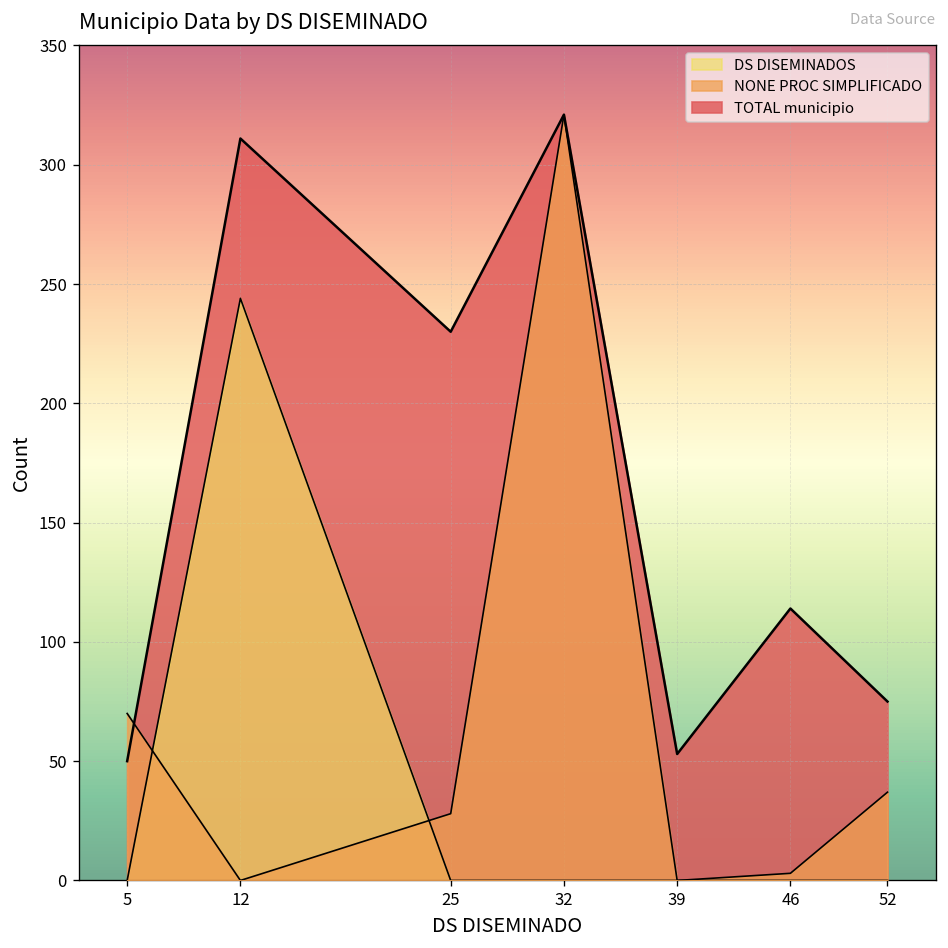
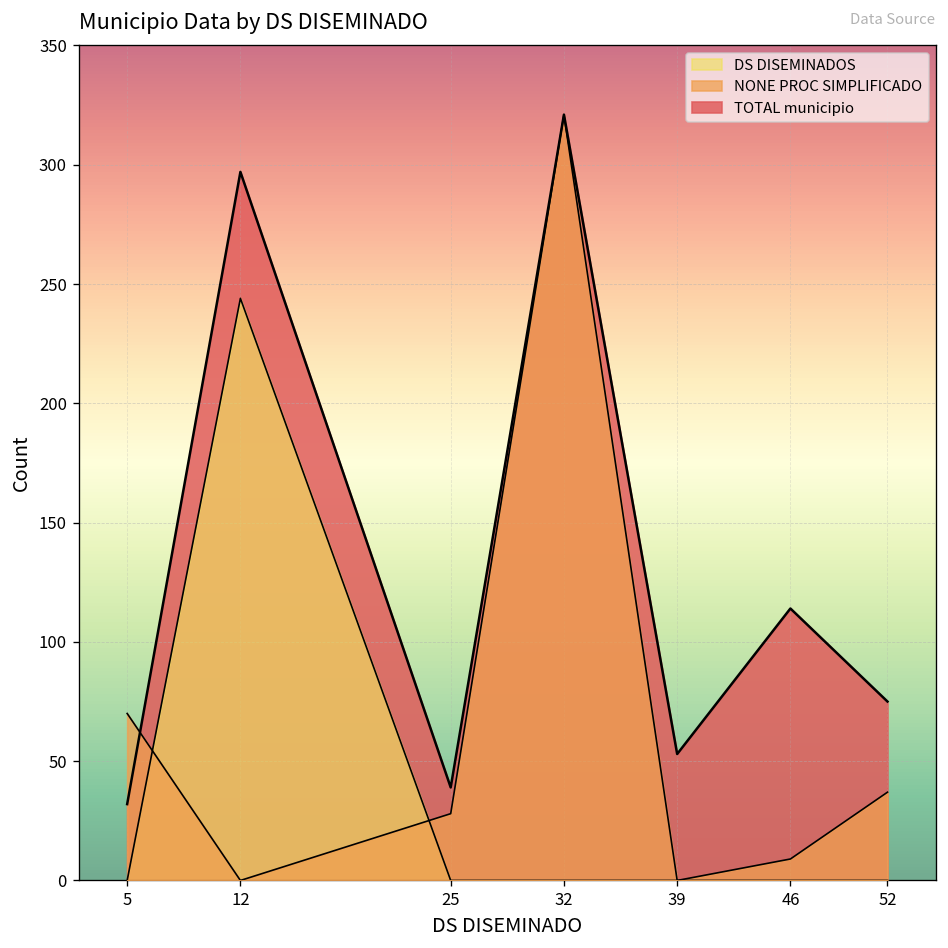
TOTAL municipio, 5: 50 -> 32
TOTAL municipio, 12: 311 -> 297
TOTAL municipio, 25: 230 -> 39
NONE PROC SIMPLIFICADO, 46: 3 -> 9
